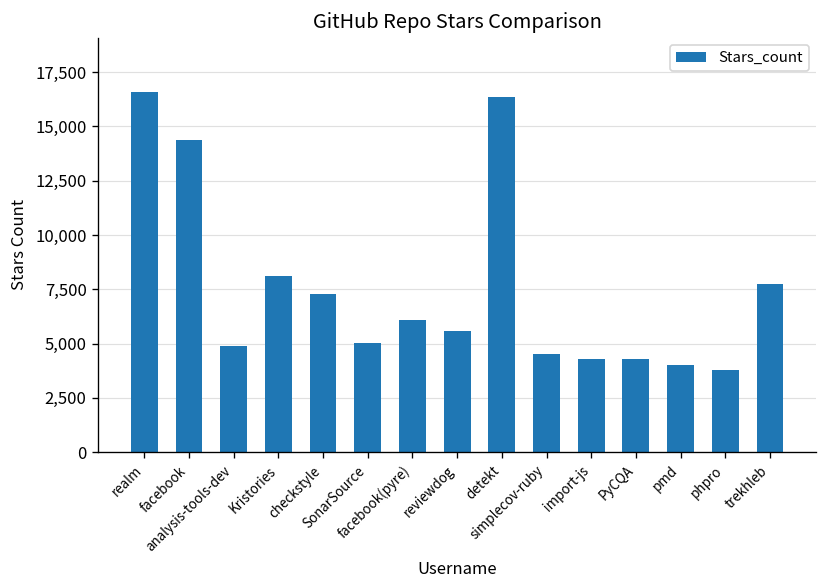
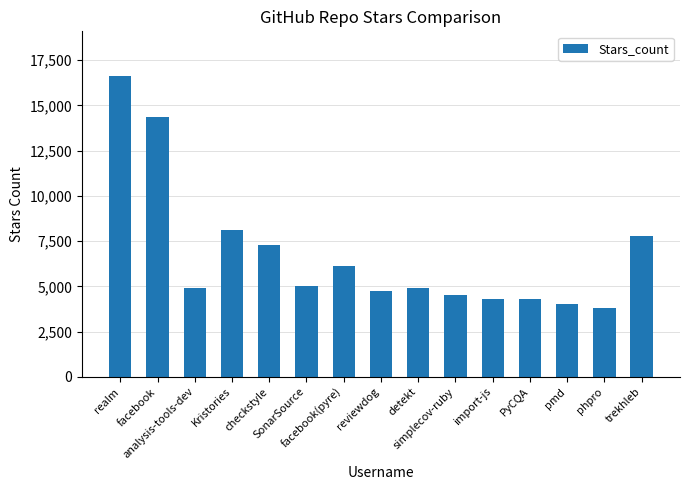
reviewdog: 5,600 -> 4,700
detekt: 16,400 -> 4,900
